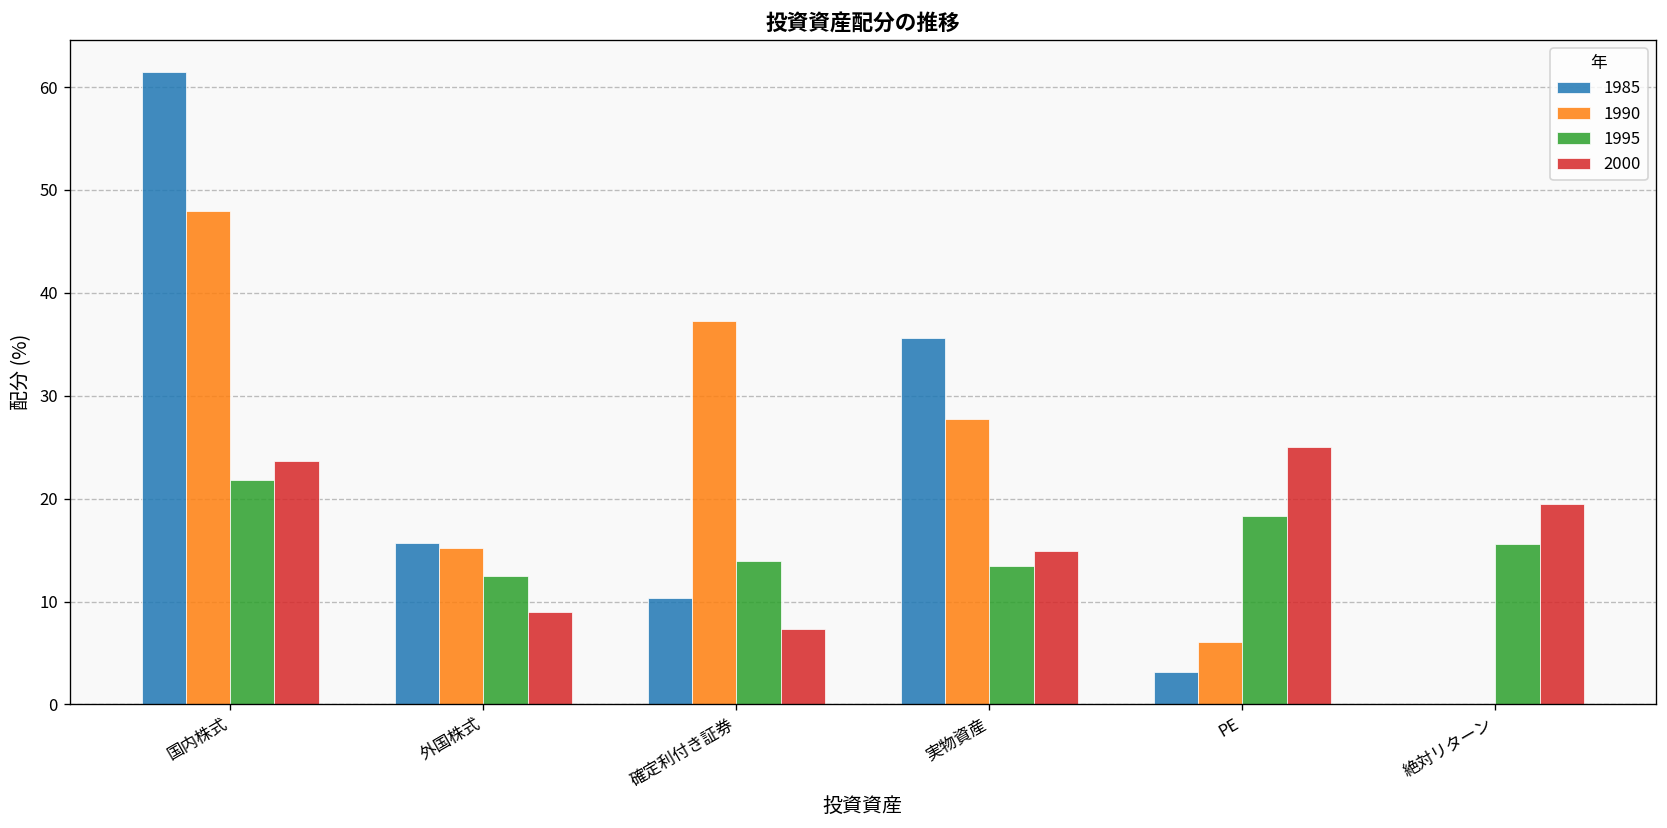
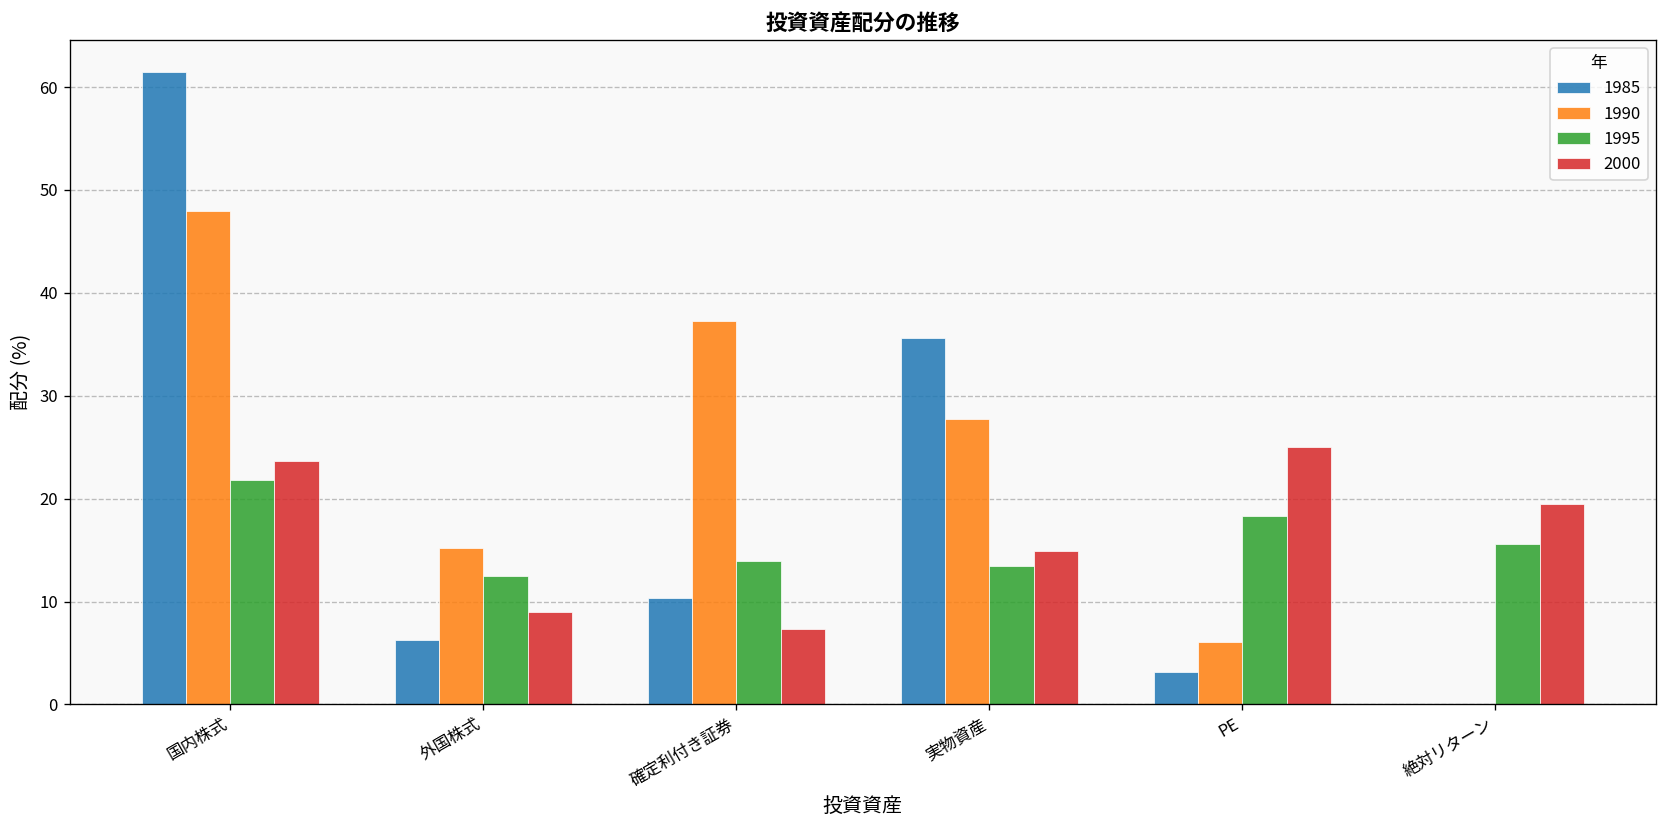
1985, 外国株式: 16 -> 6
